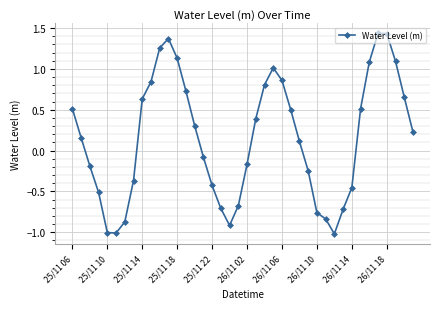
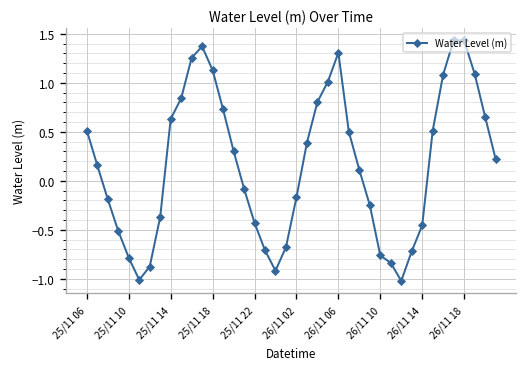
25/11 10: -1.0 -> -0.8
26/11 06: 0.9 -> 1.3
